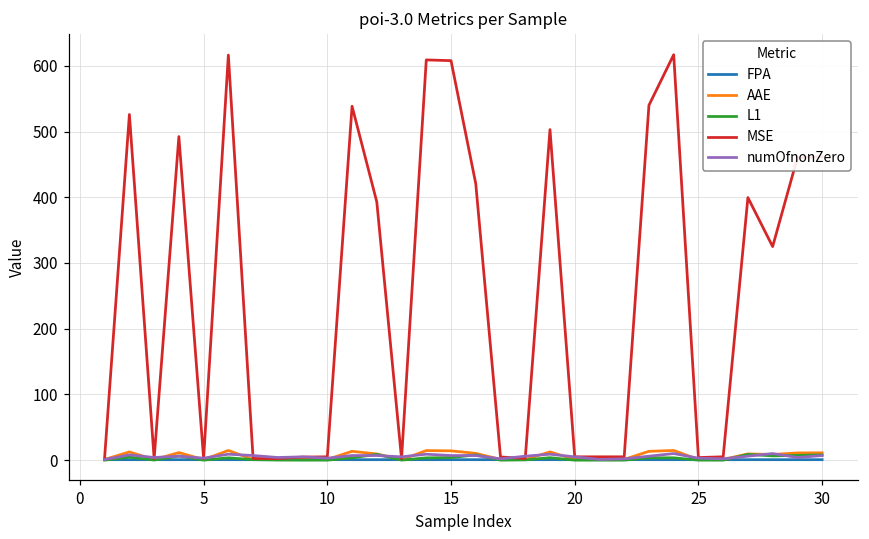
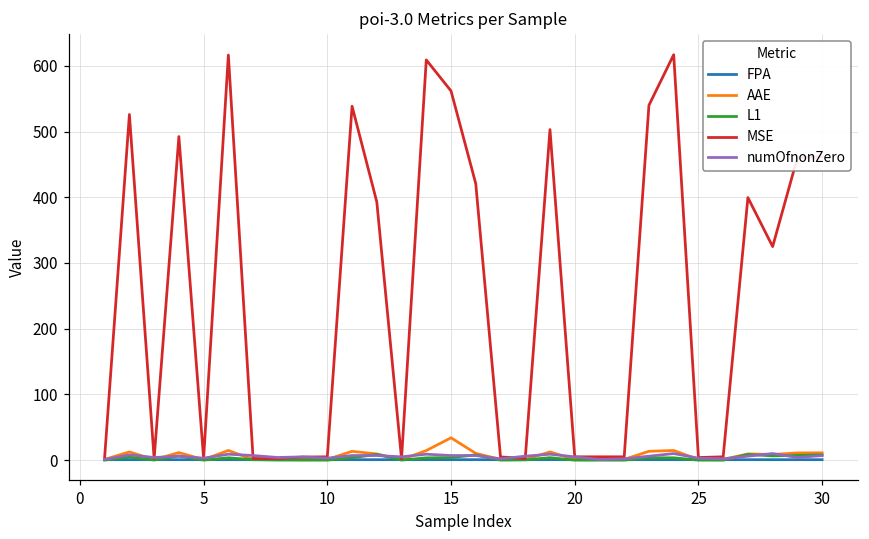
AAE, 15: 10 -> 30
MSE, 15: 610 -> 560
